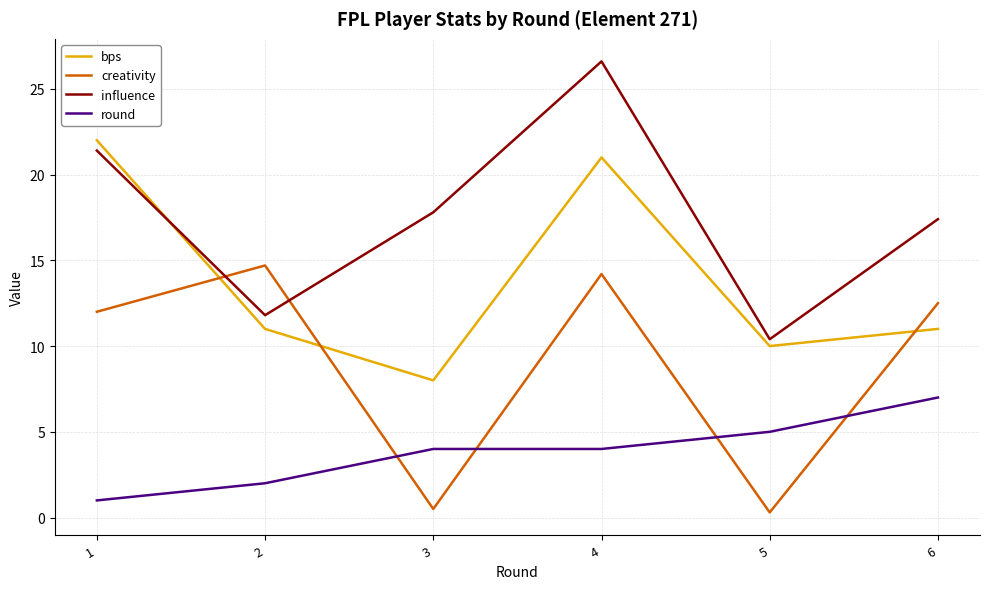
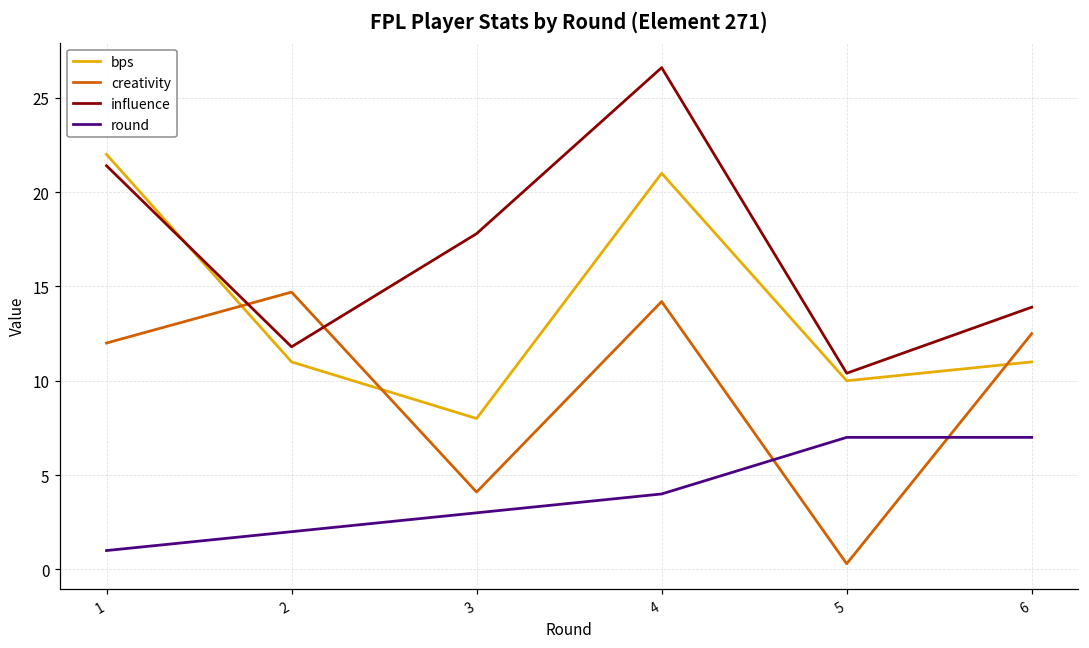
creativity, 3: 0.5 -> 4.1
round, 3: 4 -> 3
round, 5: 5 -> 7
influence, 6: 17.4 -> 13.9
